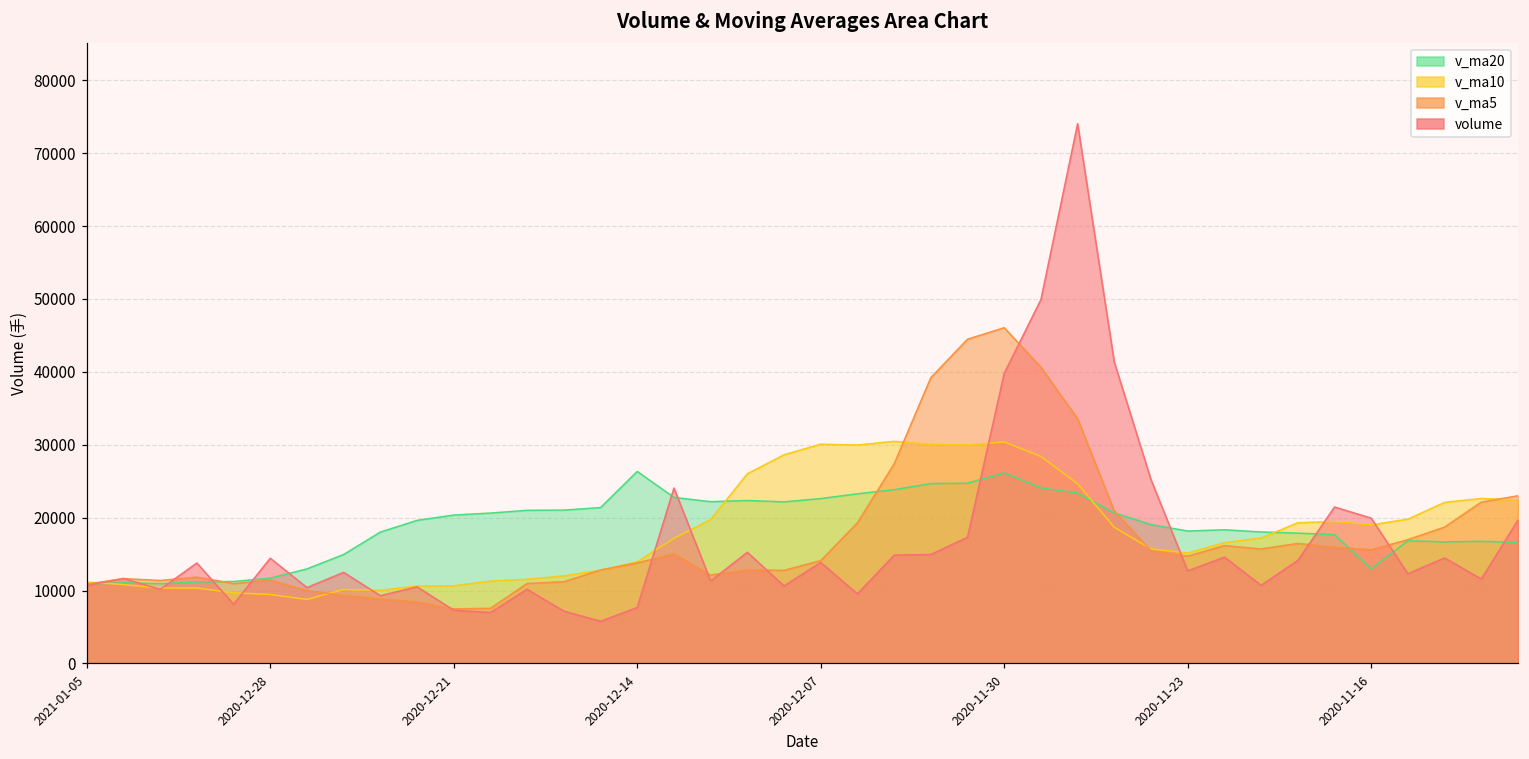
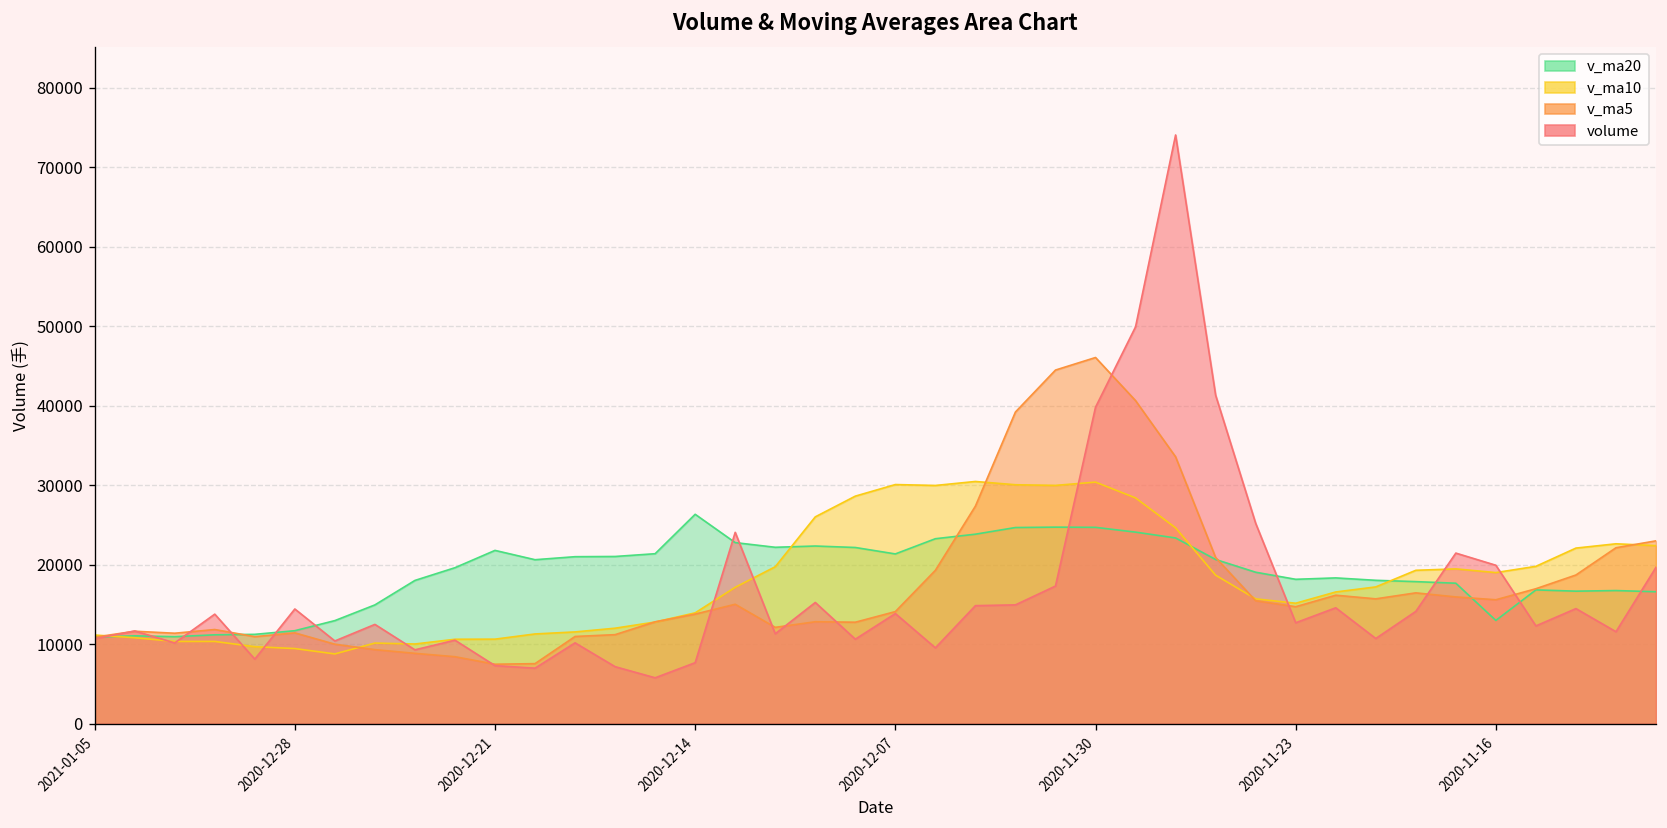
v_ma20, 2020-12-21: 20000 -> 22000
v_ma20, 2020-12-07: 23000 -> 21000
v_ma20, 2020-11-30: 26000 -> 25000
